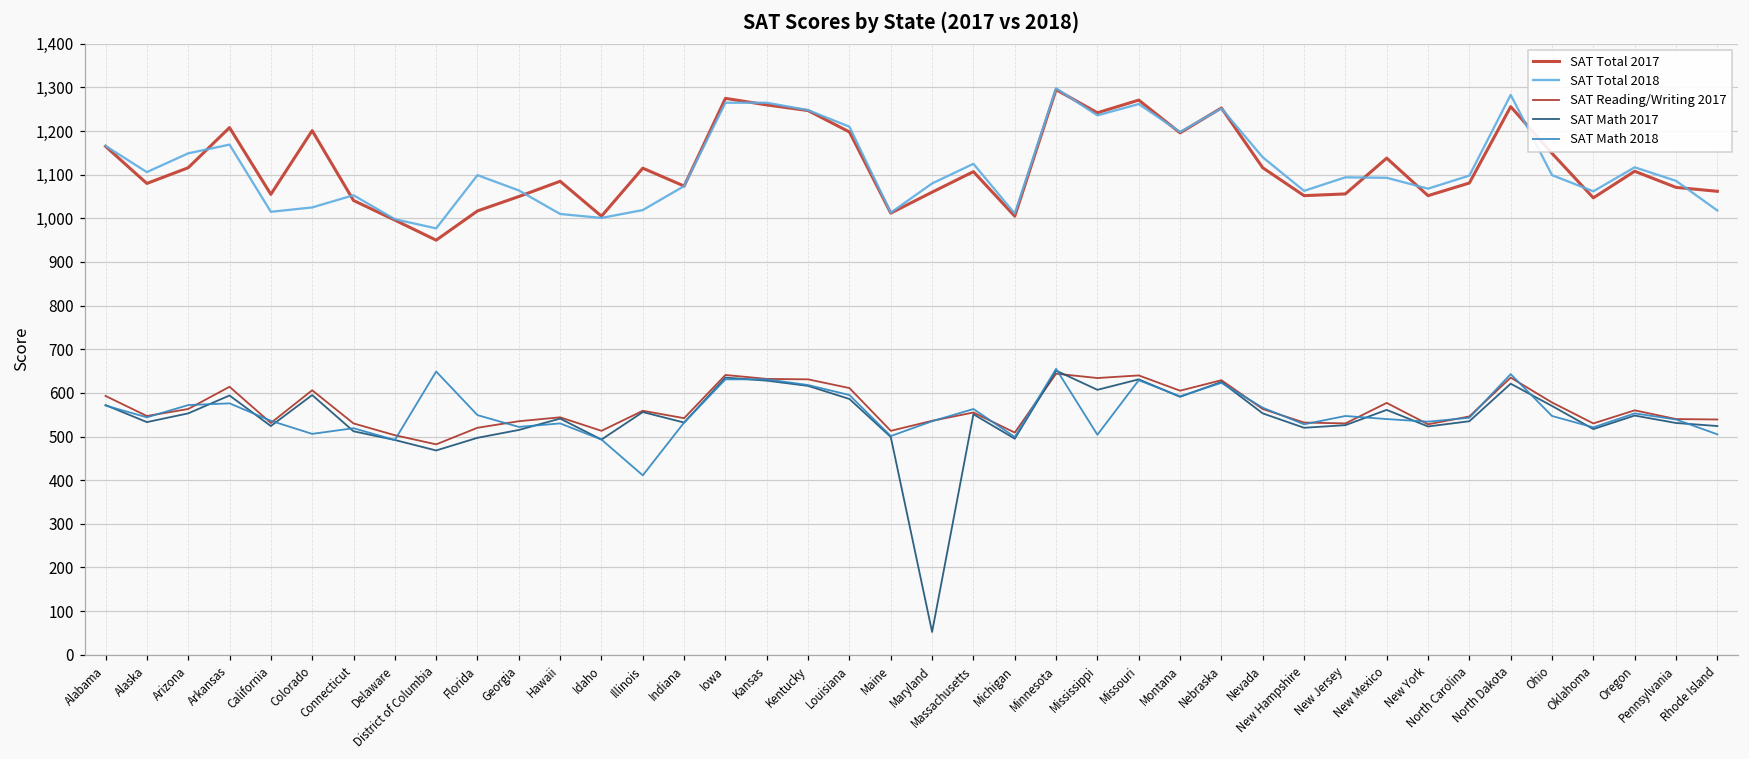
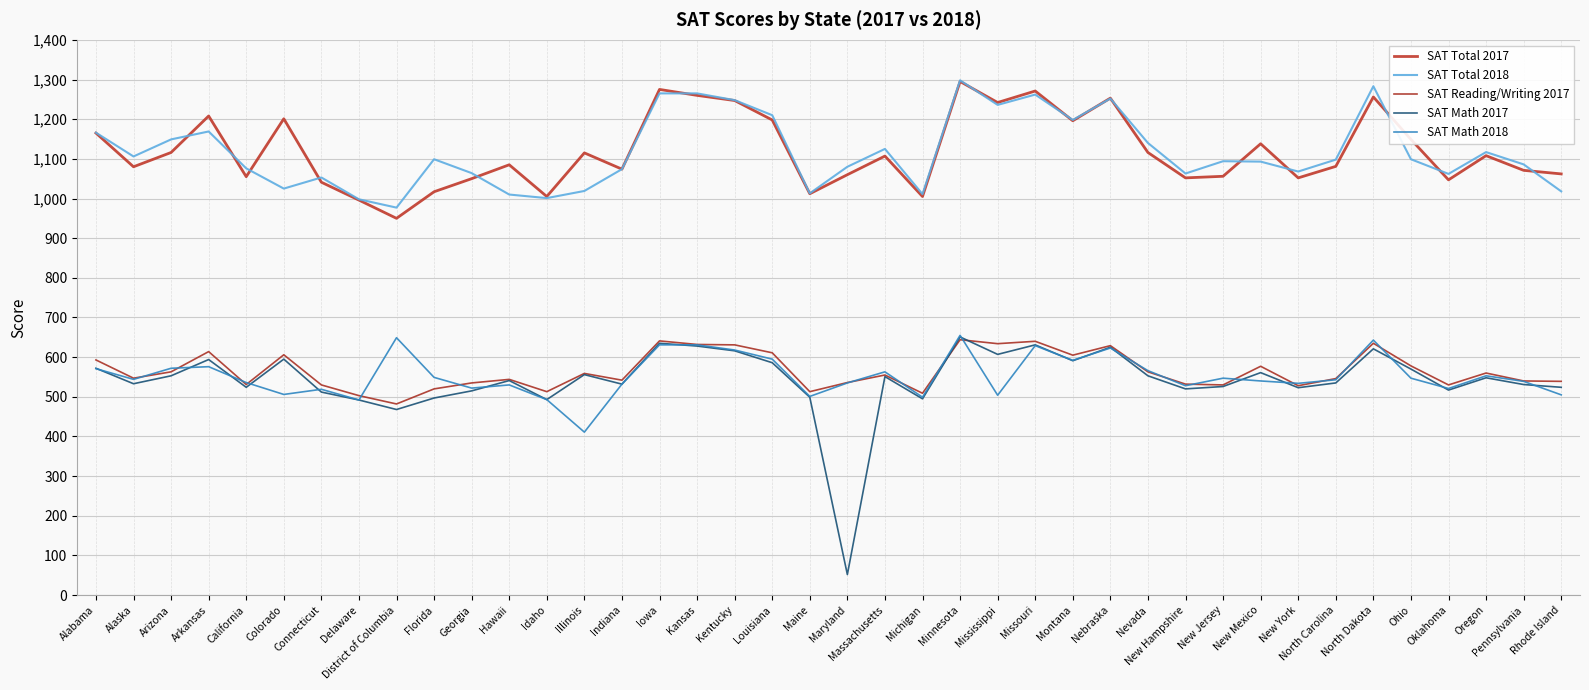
SAT Total 2018, California: 1,020 -> 1,080
